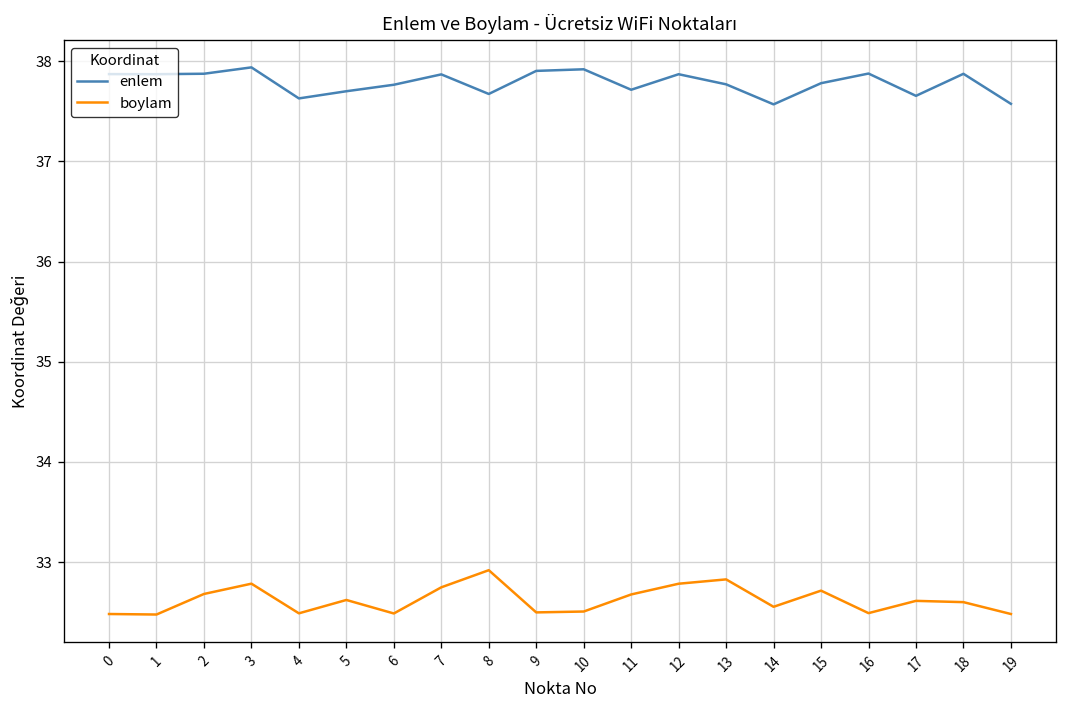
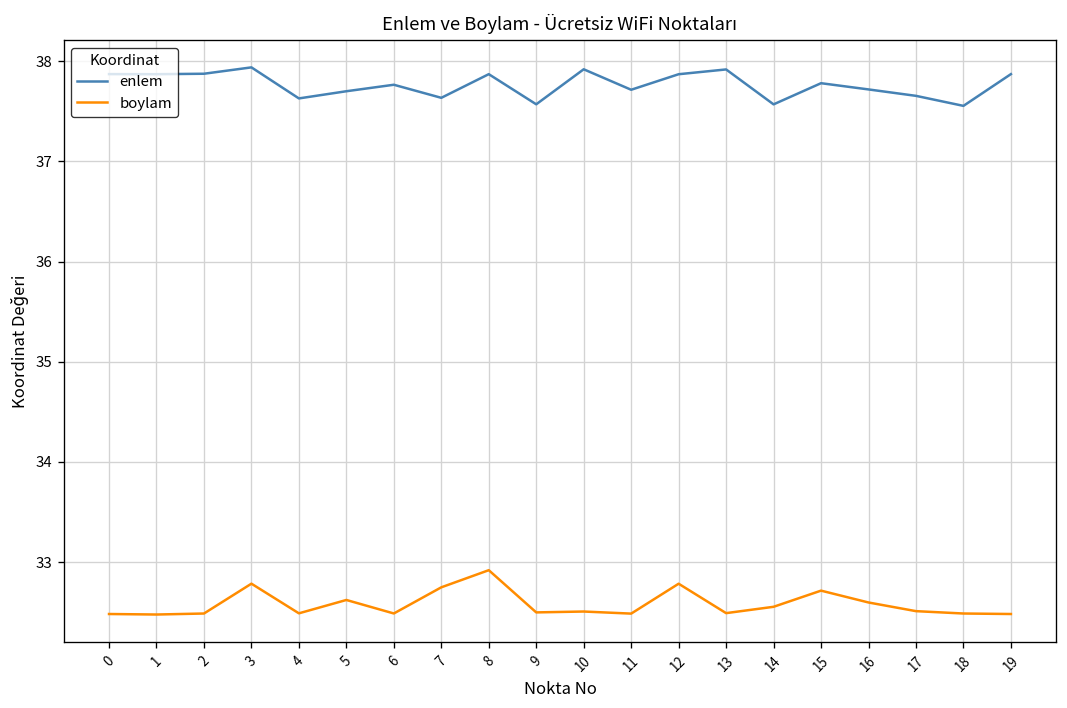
boylam, 2: 32.7 -> 32.5
enlem, 7: 37.9 -> 37.6
enlem, 8: 37.7 -> 37.9
enlem, 9: 37.9 -> 37.6
boylam, 11: 32.7 -> 32.5
enlem, 13: 37.8 -> 37.9
boylam, 13: 32.8 -> 32.5
enlem, 16: 37.9 -> 37.7
boylam, 16: 32.5 -> 32.6
boylam, 17: 32.6 -> 32.5
enlem, 18: 37.9 -> 37.6
boylam, 18: 32.6 -> 32.5
enlem, 19: 37.6 -> 37.9
